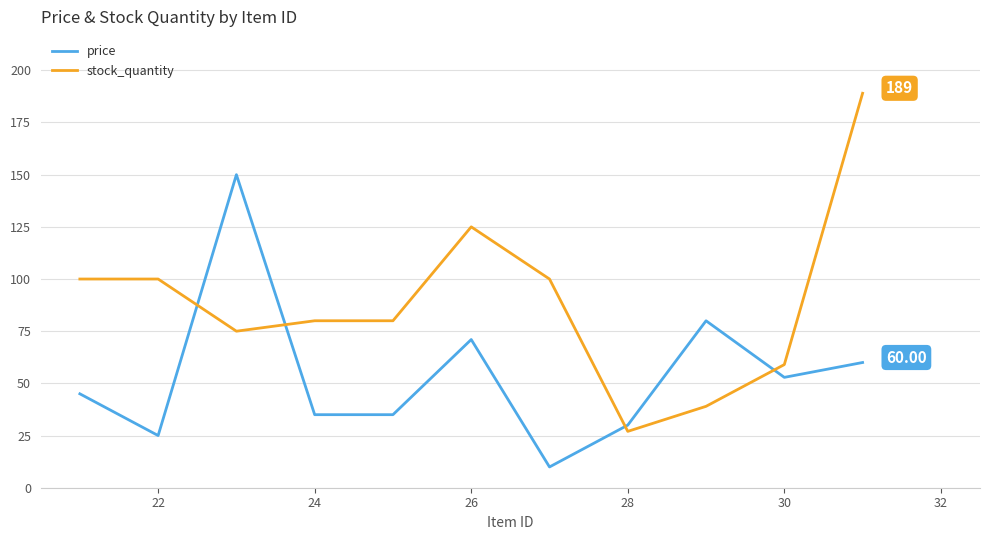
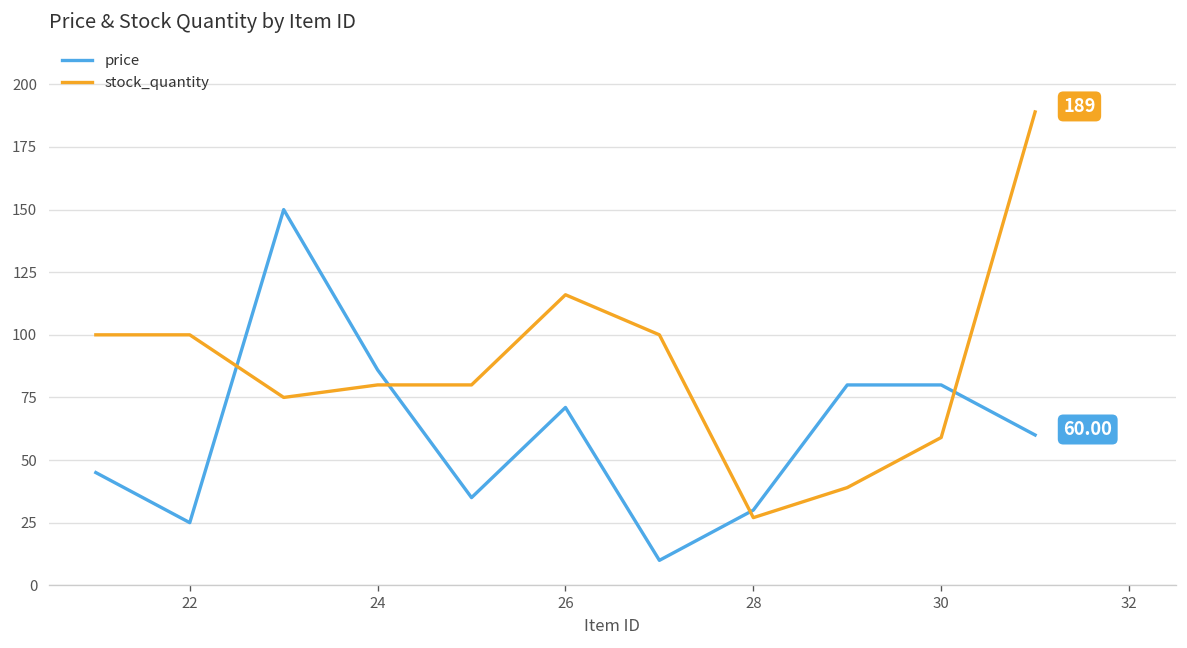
price, 24: 35 -> 86
stock_quantity, 26: 125 -> 116
price, 30: 53 -> 80
